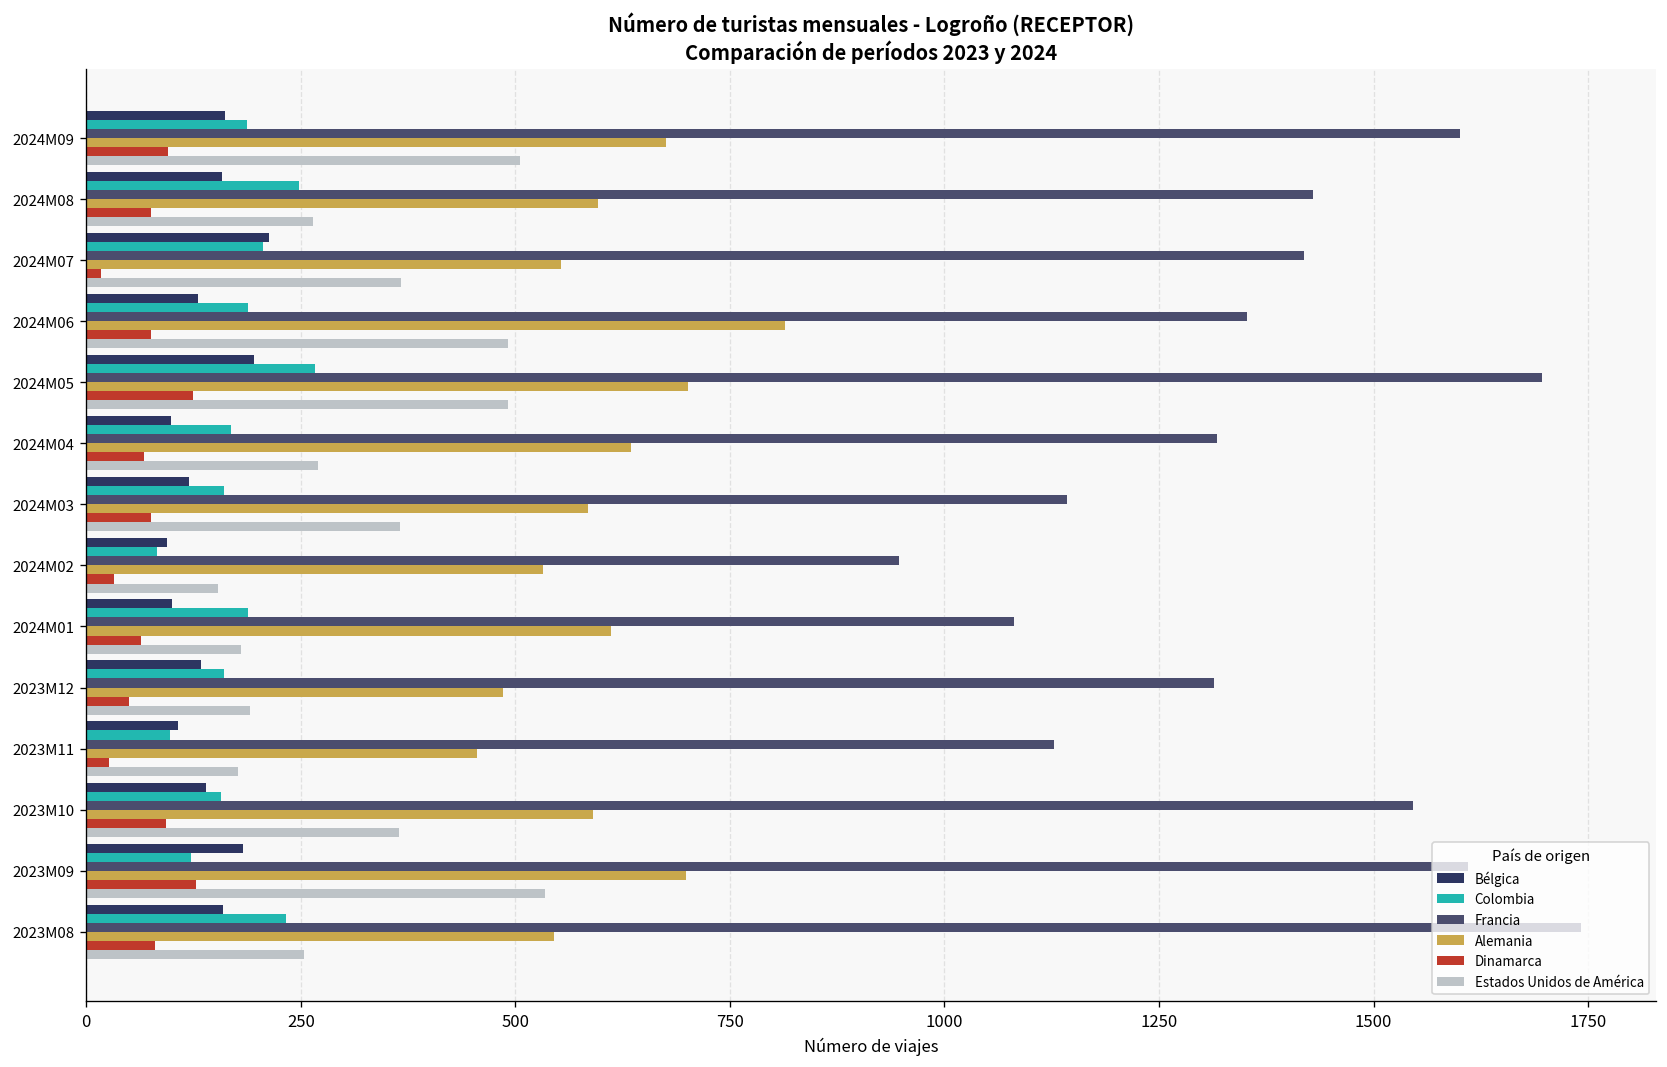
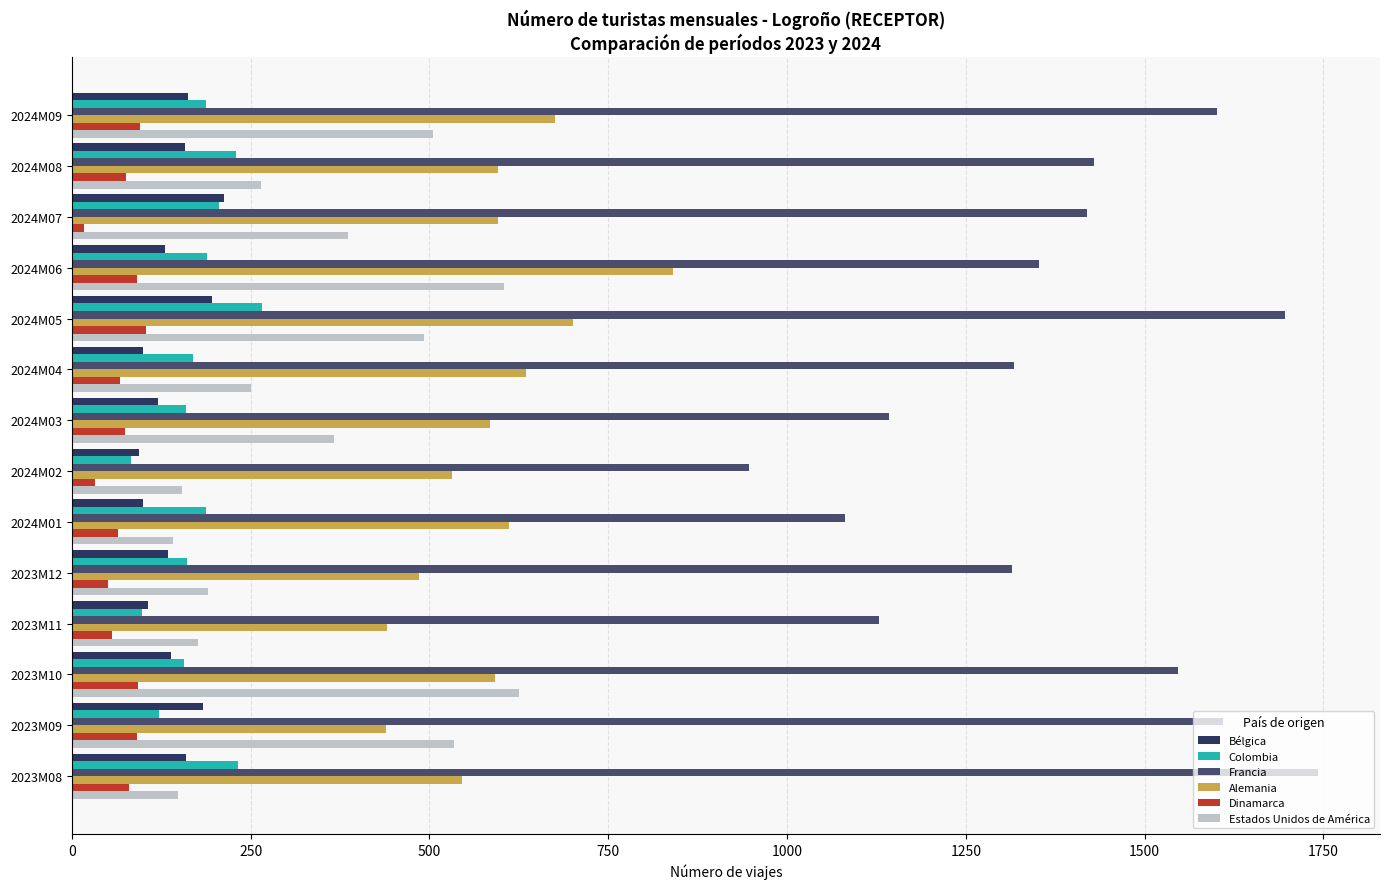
Colombia, 2024M08: 250 -> 230
Alemania, 2024M07: 550 -> 600
Estados Unidos de América, 2024M07: 370 -> 390
Alemania, 2024M06: 810 -> 840
Dinamarca, 2024M06: 80 -> 90
Estados Unidos de América, 2024M06: 490 -> 600
Dinamarca, 2024M05: 120 -> 100
Estados Unidos de América, 2024M04: 270 -> 250
Estados Unidos de América, 2024M01: 180 -> 140
Alemania, 2023M11: 460 -> 440
Dinamarca, 2023M11: 30 -> 60
Estados Unidos de América, 2023M10: 360 -> 630
Alemania, 2023M09: 700 -> 440
Dinamarca, 2023M09: 130 -> 90
Estados Unidos de América, 2023M08: 250 -> 150
